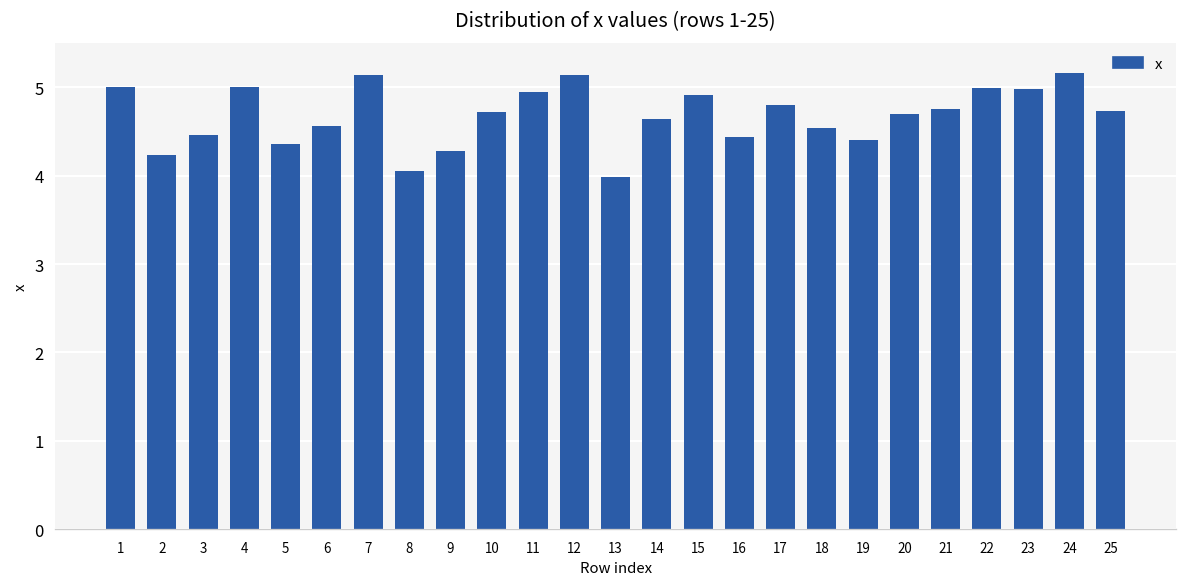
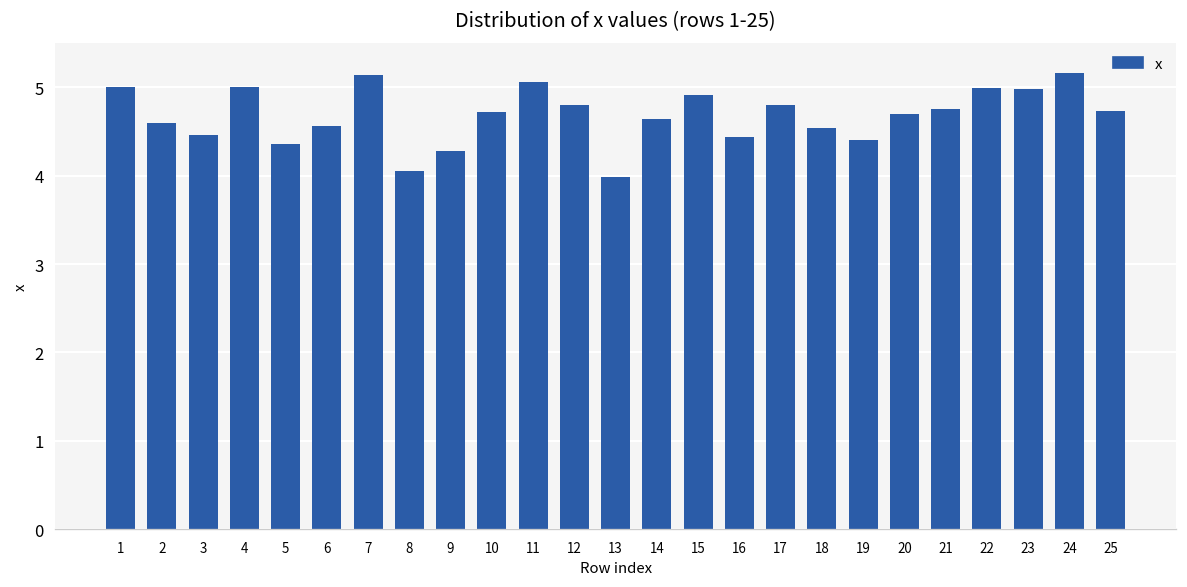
2: 4.2 -> 4.6
11: 5.0 -> 5.1
12: 5.1 -> 4.8
